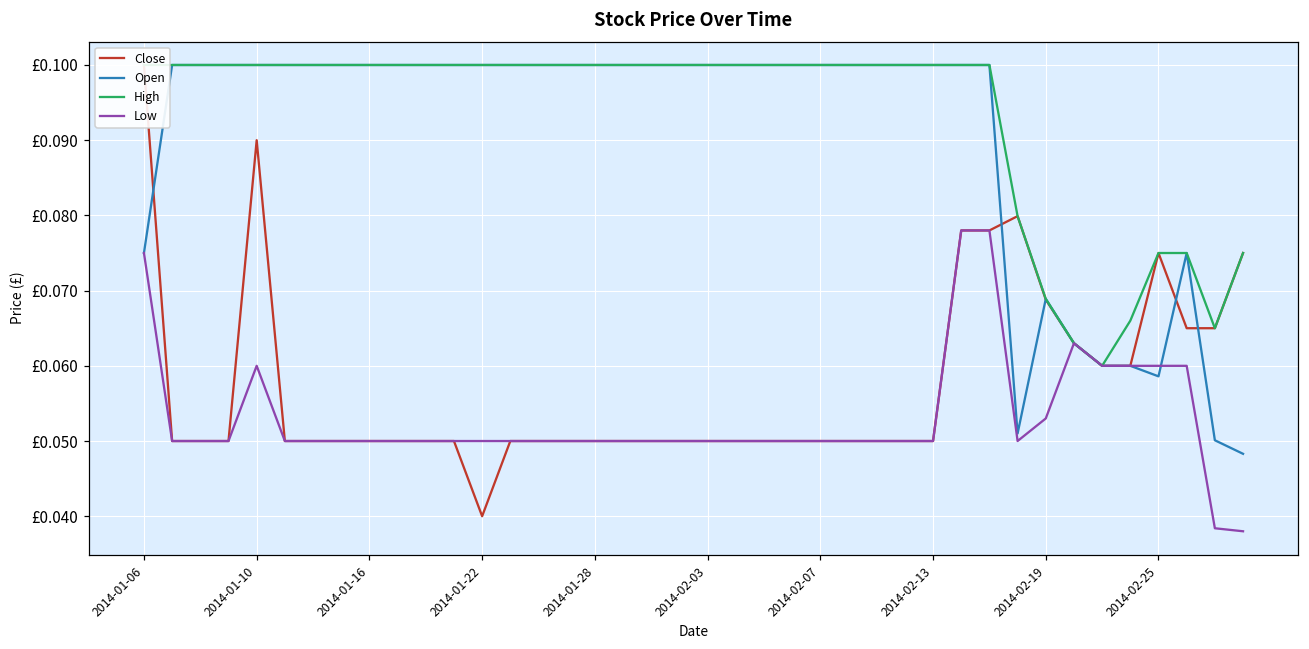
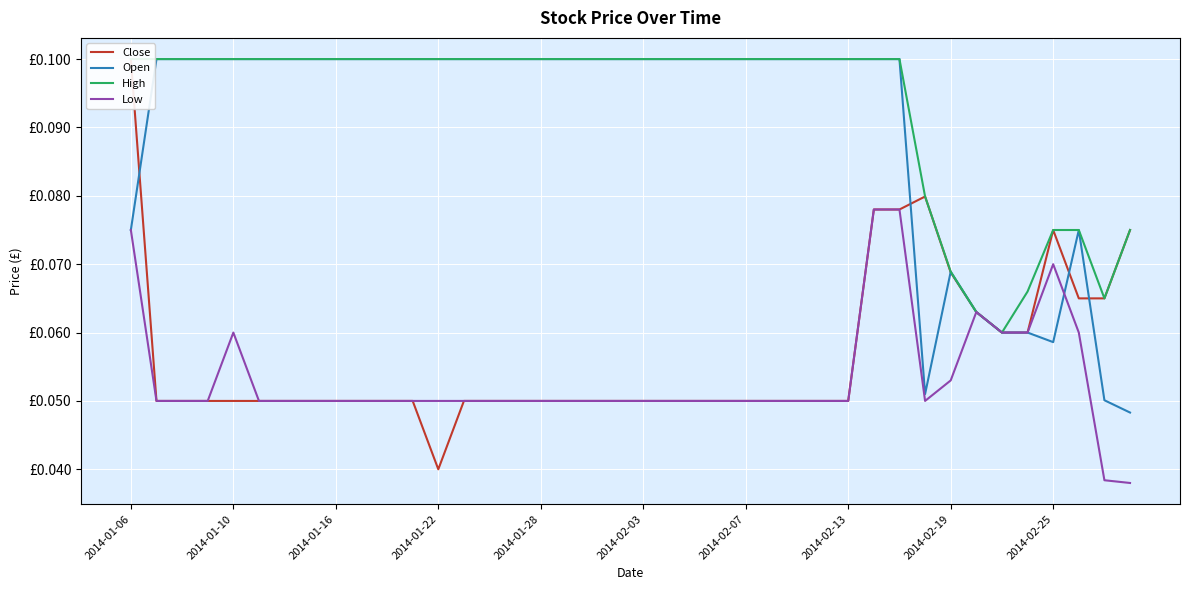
Close, 2014-01-10: £0.09 -> £0.05
Low, 2014-02-25: £0.06 -> £0.07
